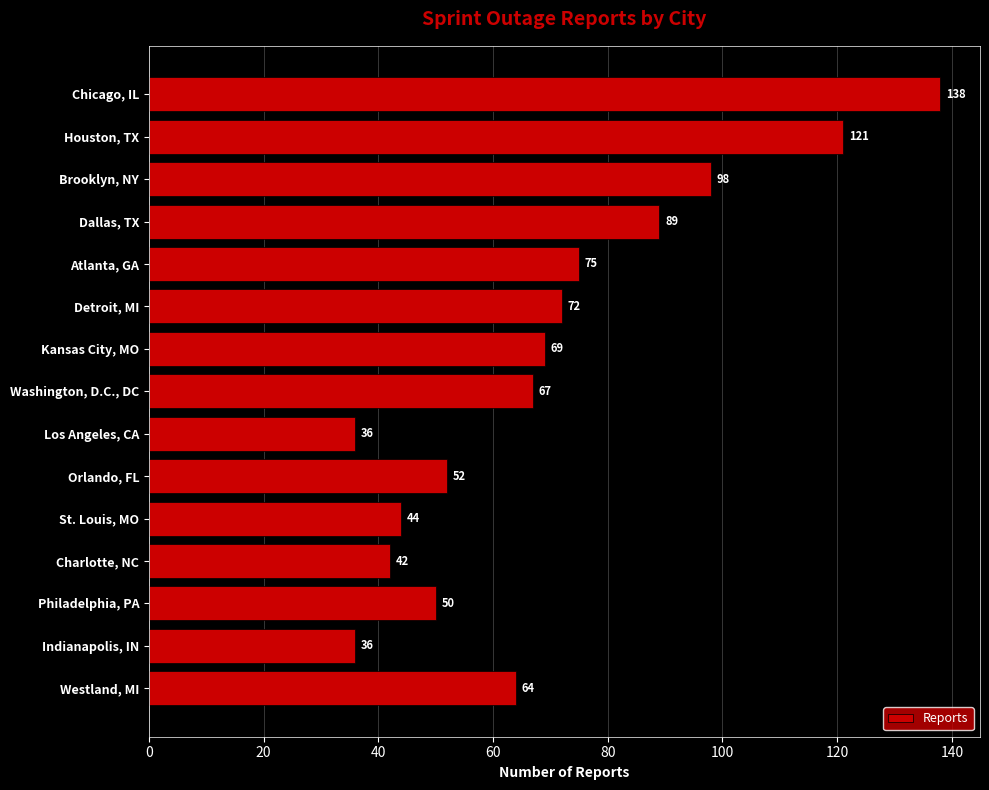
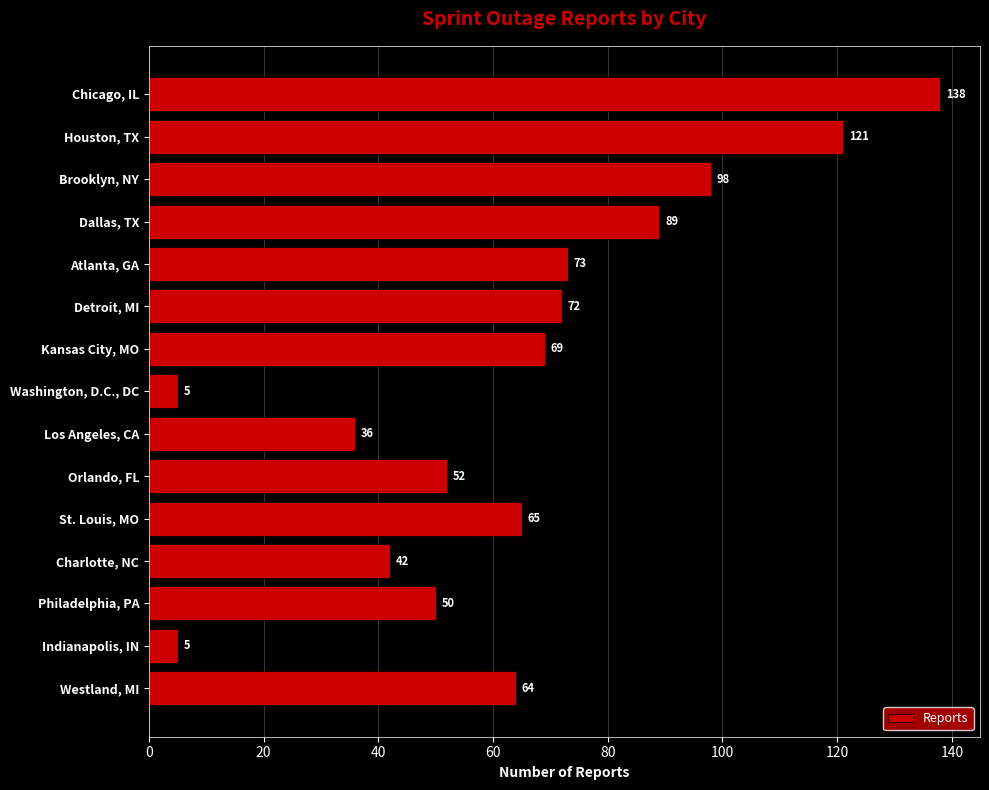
Atlanta, GA: 75 -> 73
Washington, D.C., DC: 67 -> 5
St. Louis, MO: 44 -> 65
Indianapolis, IN: 36 -> 5
